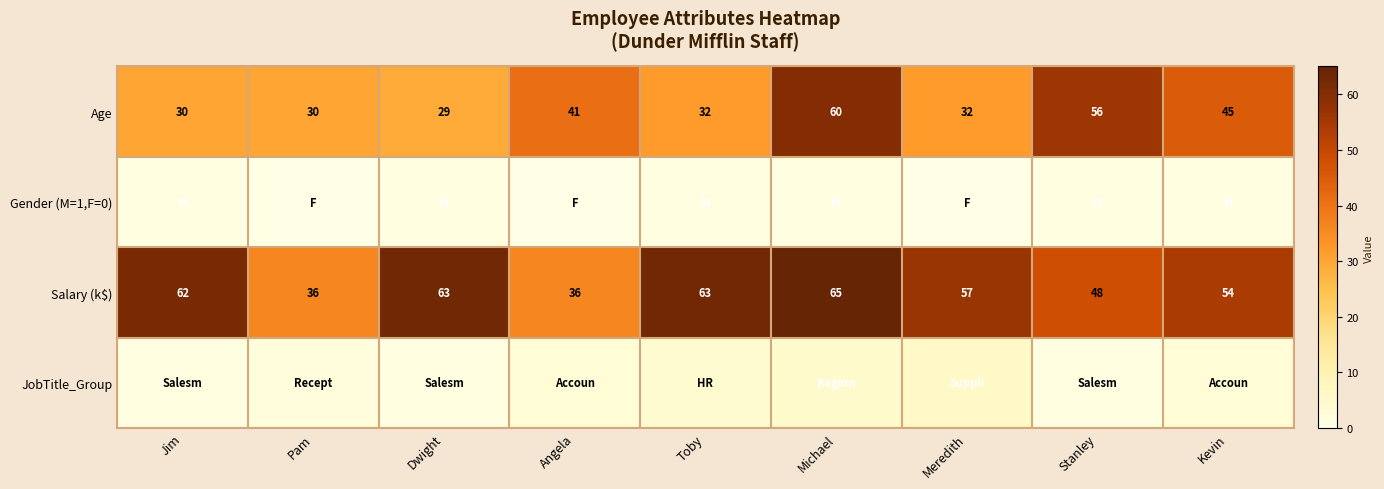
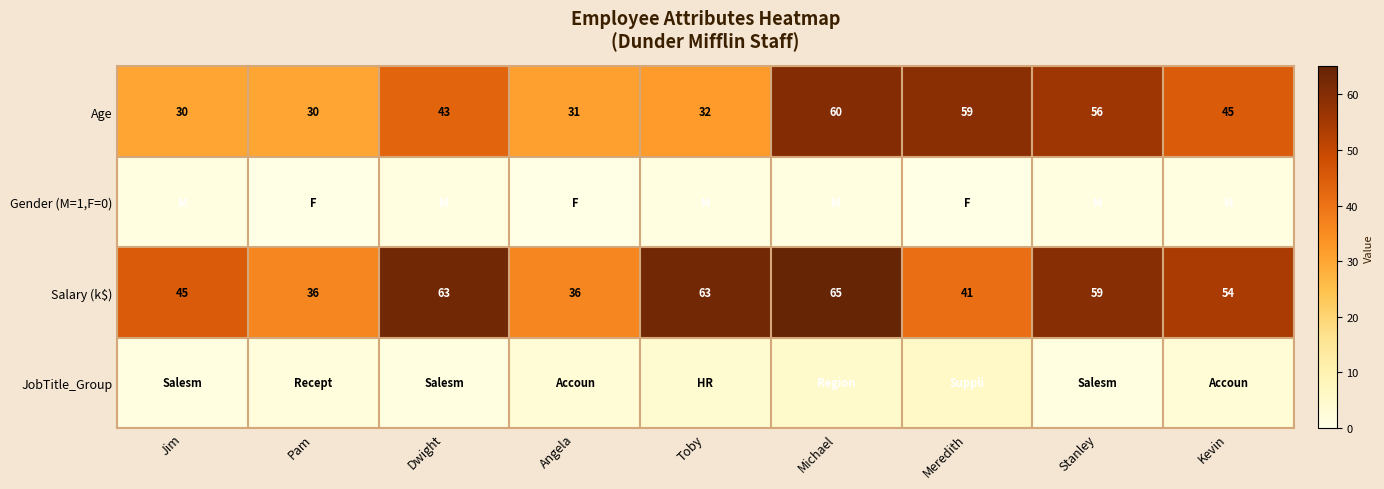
Age, Dwight: 29 -> 43
Age, Angela: 41 -> 31
Age, Meredith: 32 -> 59
Salary (k$), Jim: 62 -> 45
Salary (k$), Meredith: 57 -> 41
Salary (k$), Stanley: 48 -> 59
